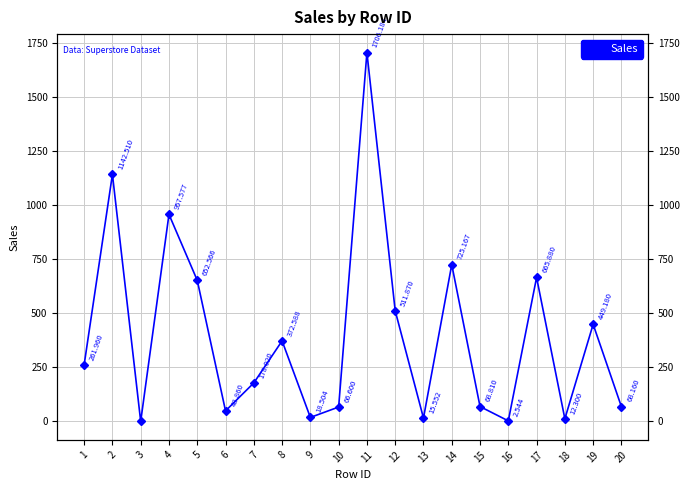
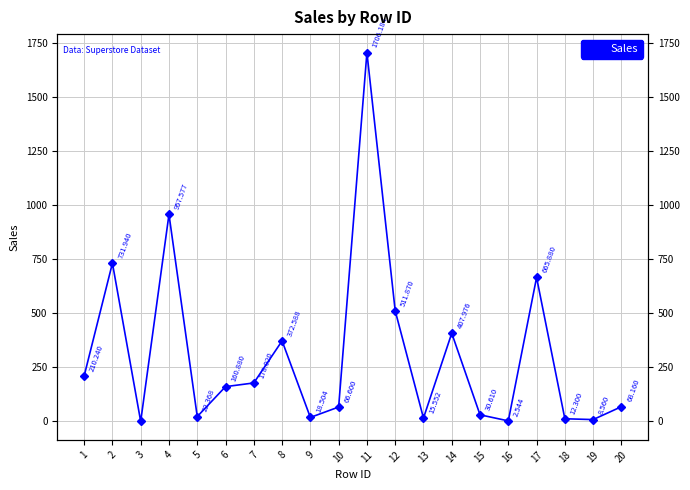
1: 261.960 -> 210.240
2: 1142.510 -> 731.940
5: 652.566 -> 22.368
6: 48.860 -> 160.880
14: 725.167 -> 407.976
15: 68.810 -> 30.610
19: 449.180 -> 8.560
